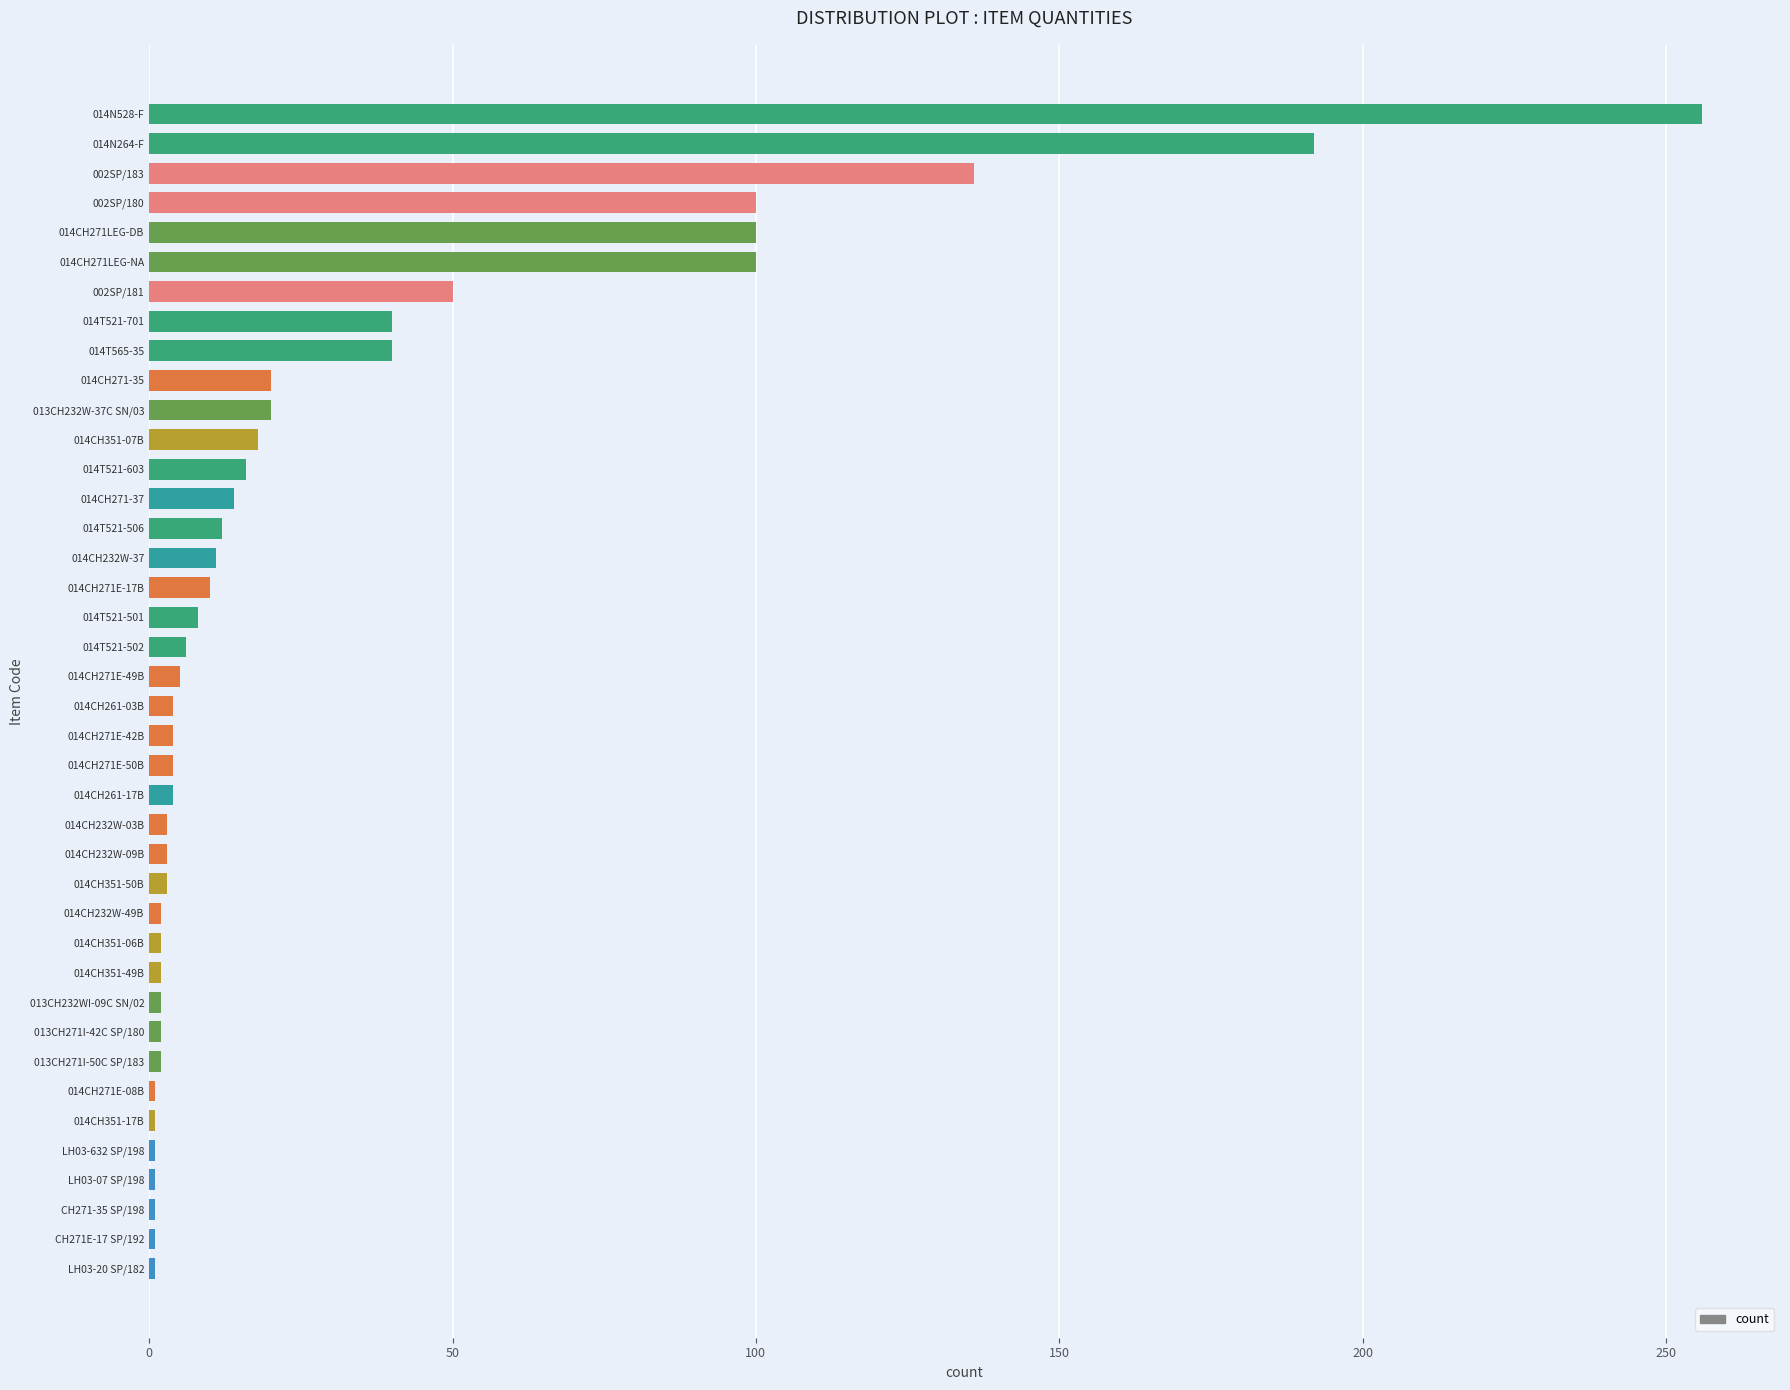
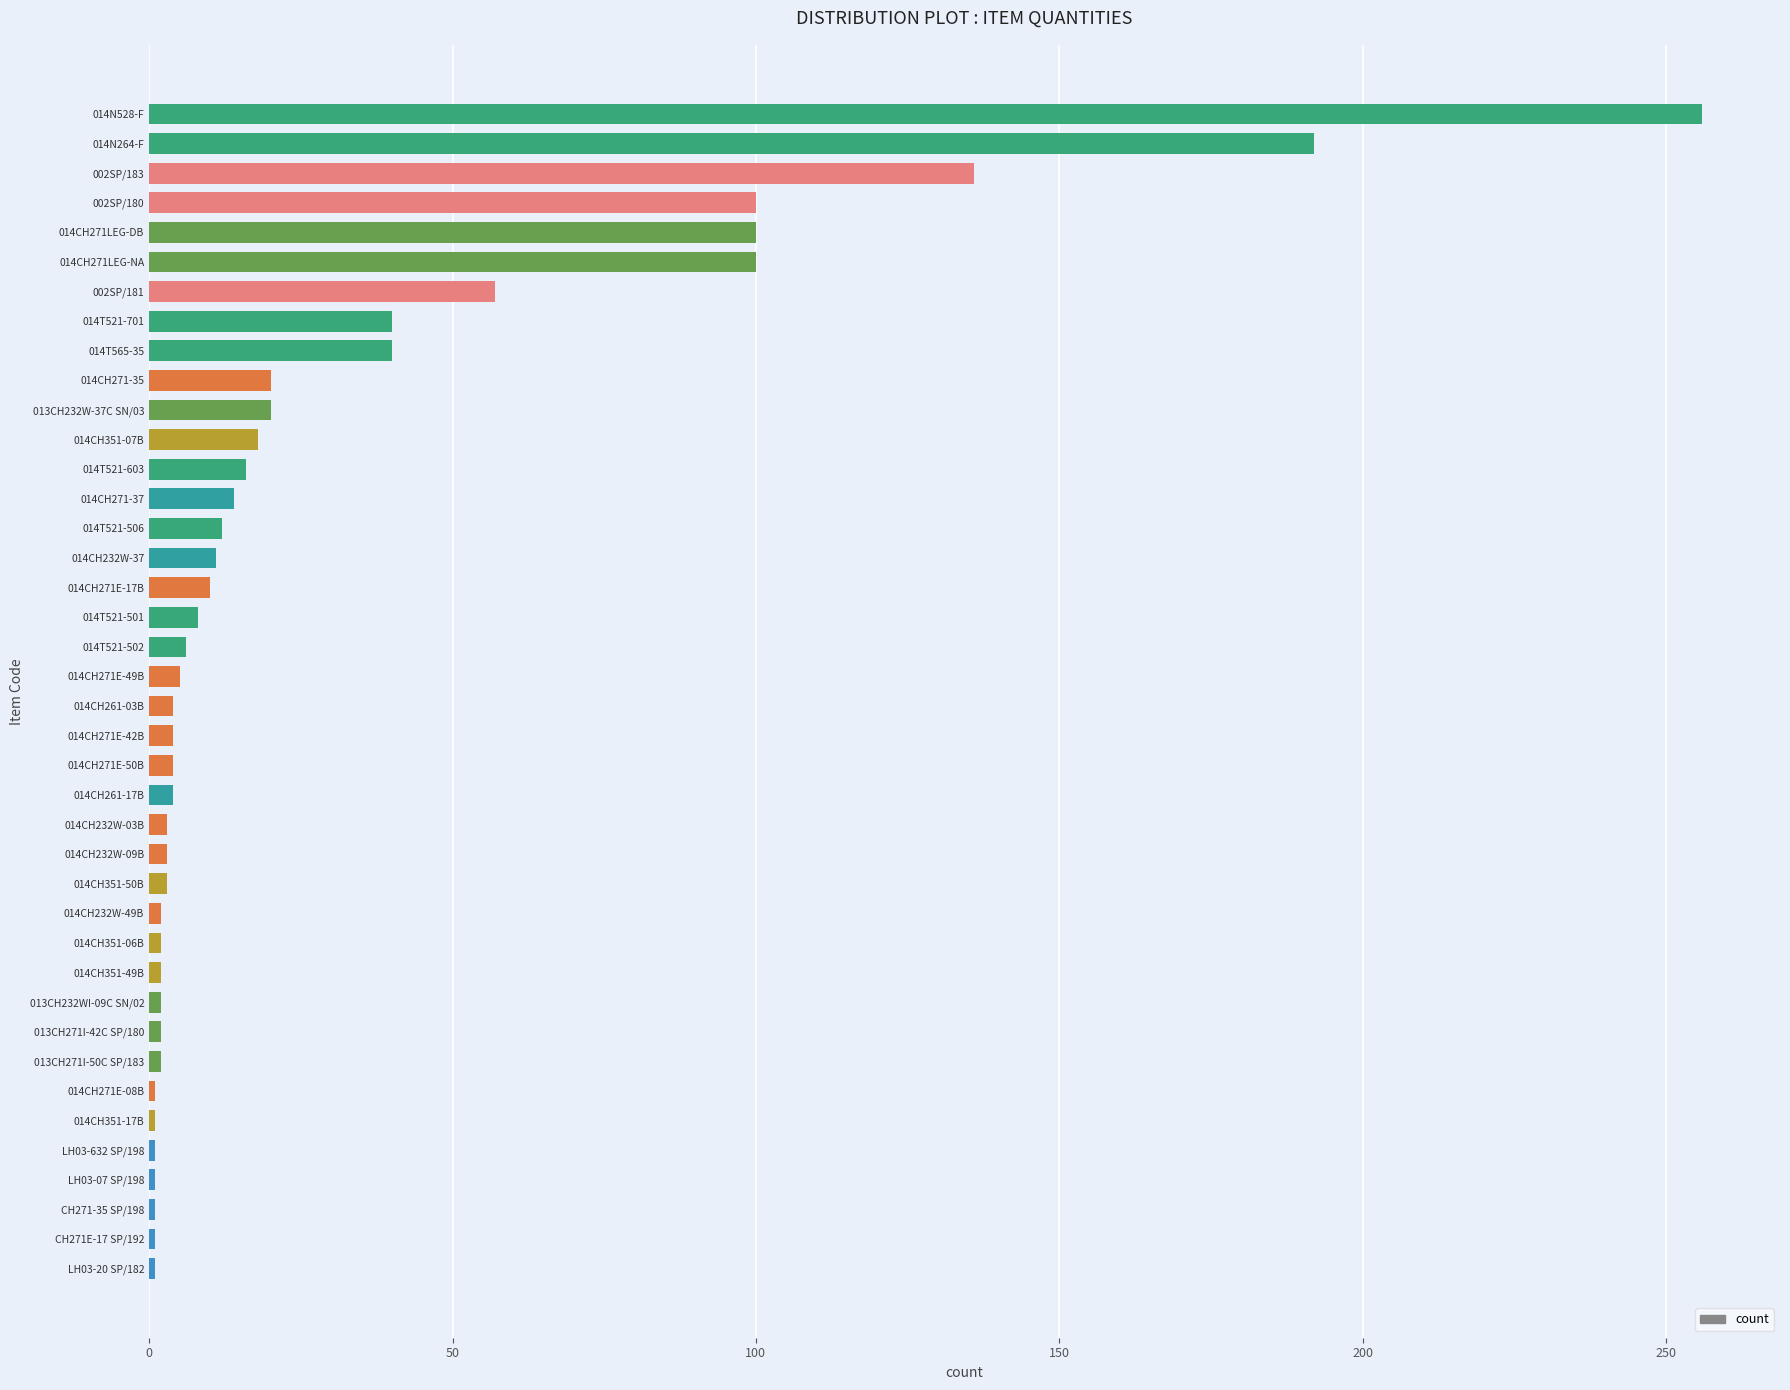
002SP/181: 50 -> 57
